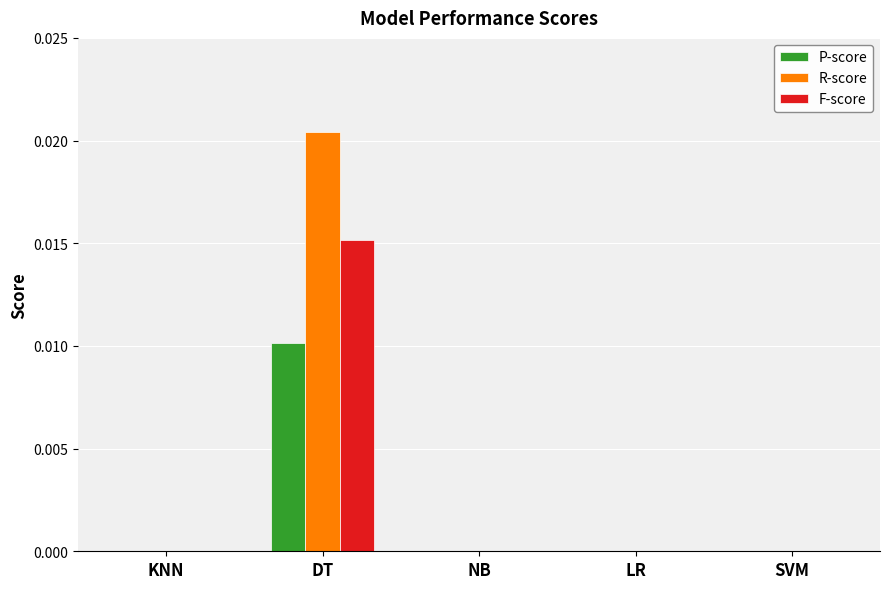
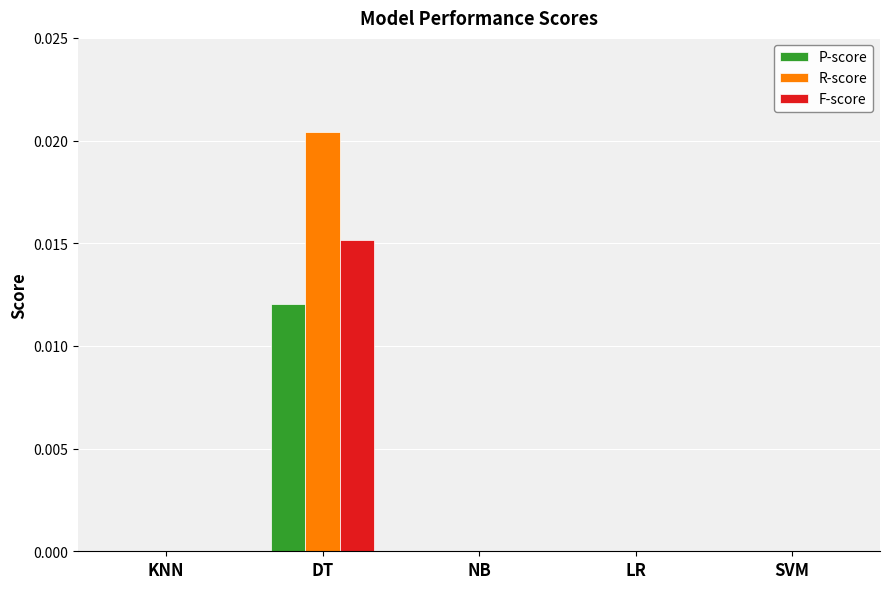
P-score, DT: 0.0101 -> 0.0120
